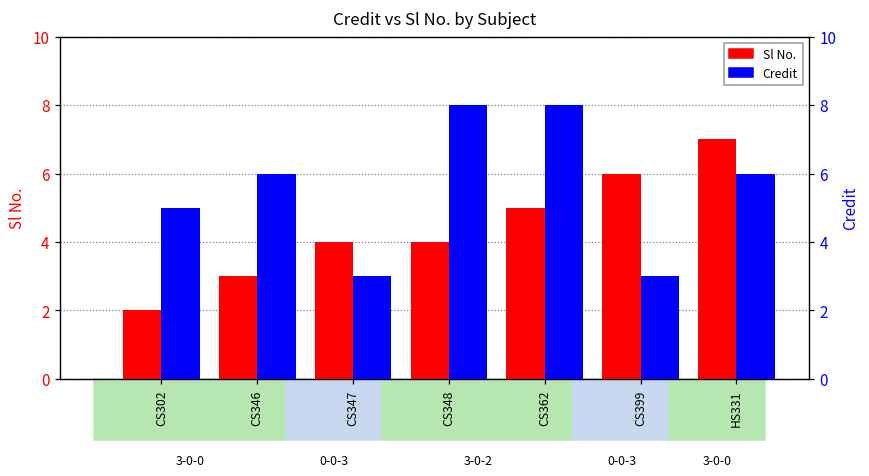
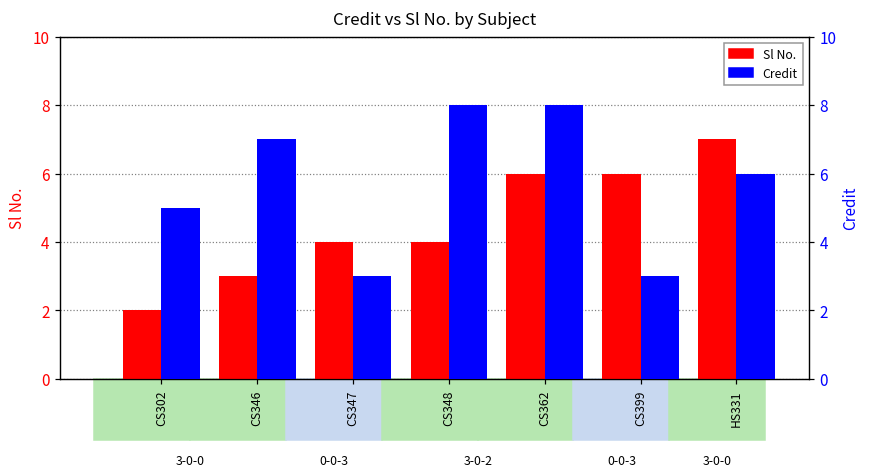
Sl No., CS362: 5 -> 6
Credit, CS346: 6 -> 7
